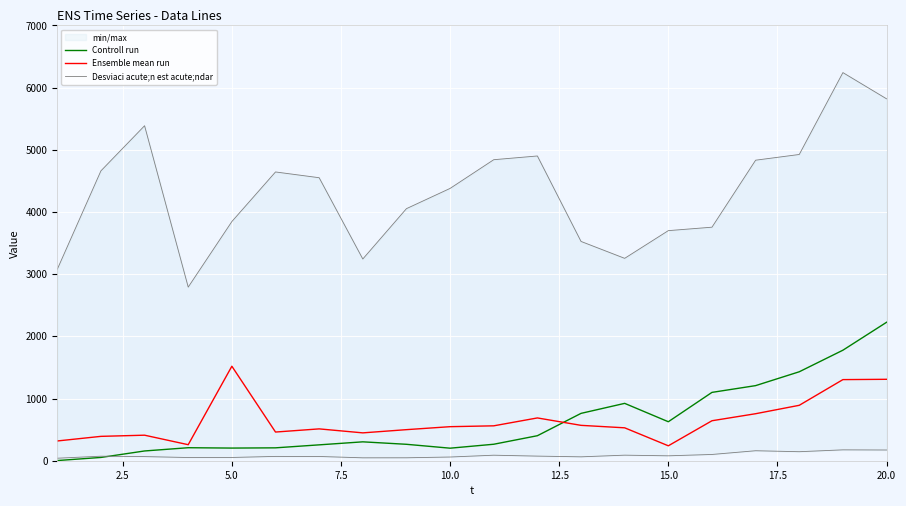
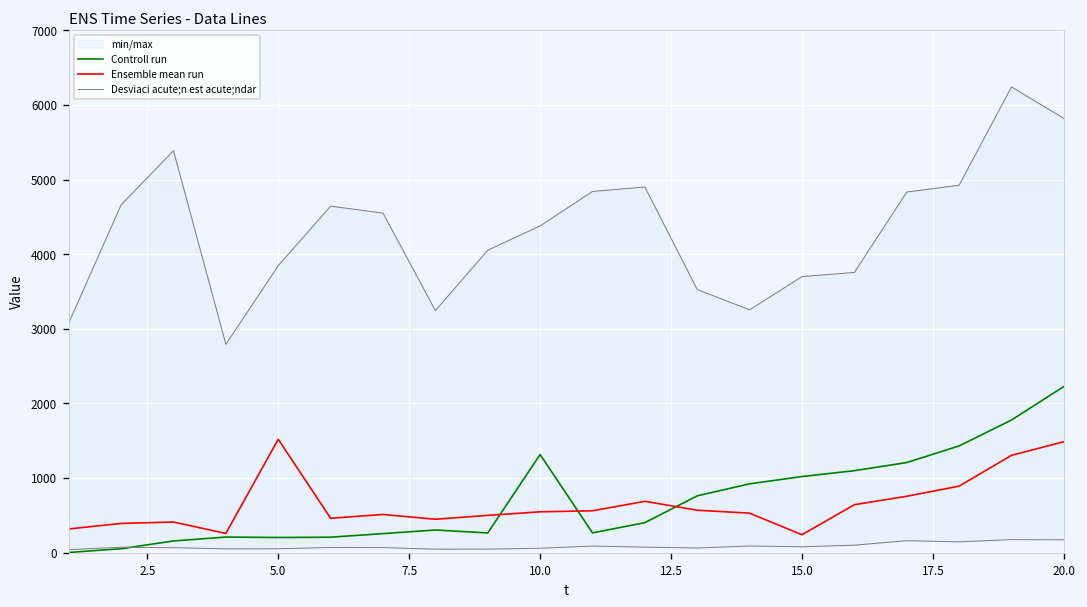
Controll run, 10.0: 200 -> 1300
Controll run, 15.0: 600 -> 1000
Ensemble mean run, 20.0: 1300 -> 1500
